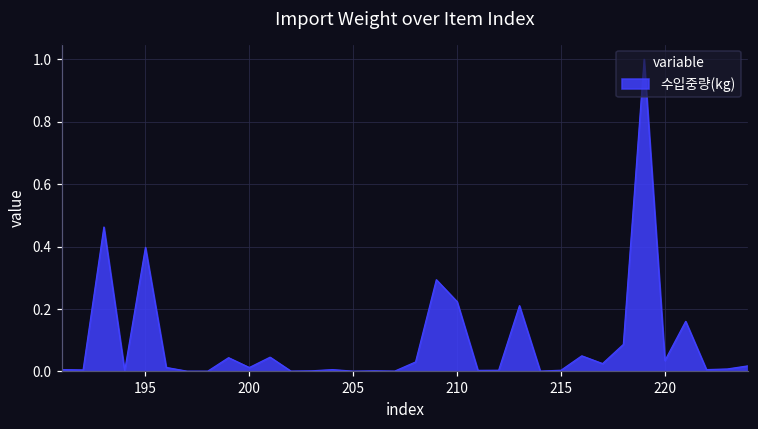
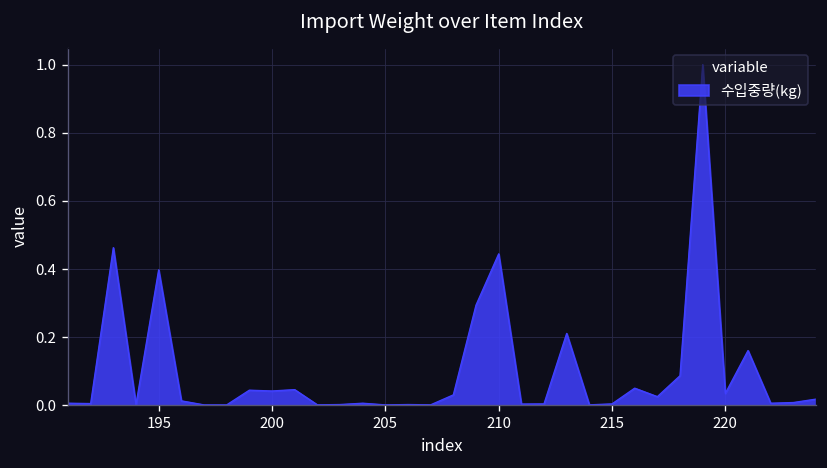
200: 0.01 -> 0.04
210: 0.22 -> 0.44
